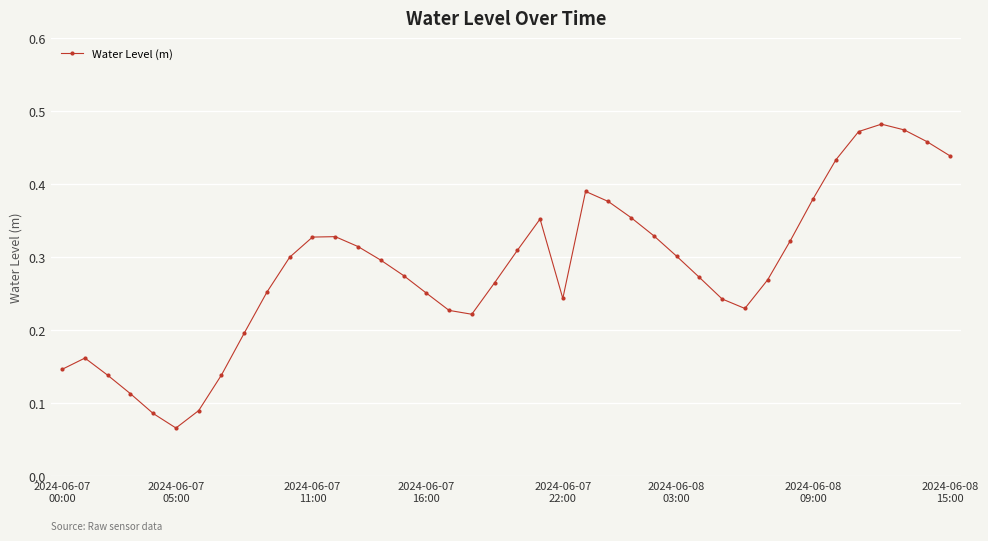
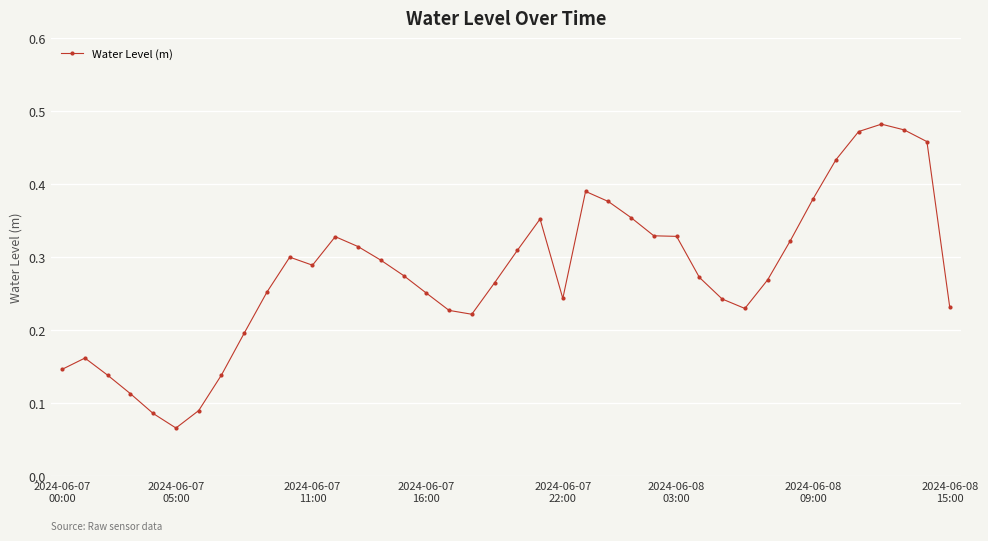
2024-06-07 11:00: 0.33 -> 0.29
2024-06-08 03:00: 0.30 -> 0.33
2024-06-08 15:00: 0.44 -> 0.23
